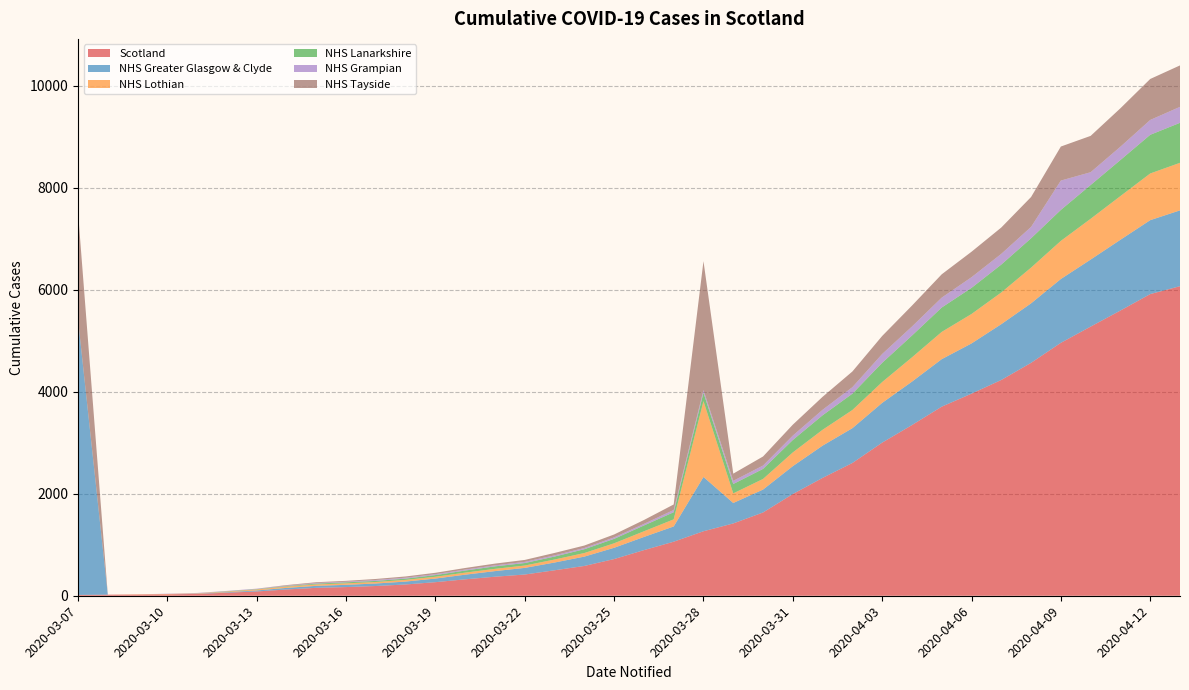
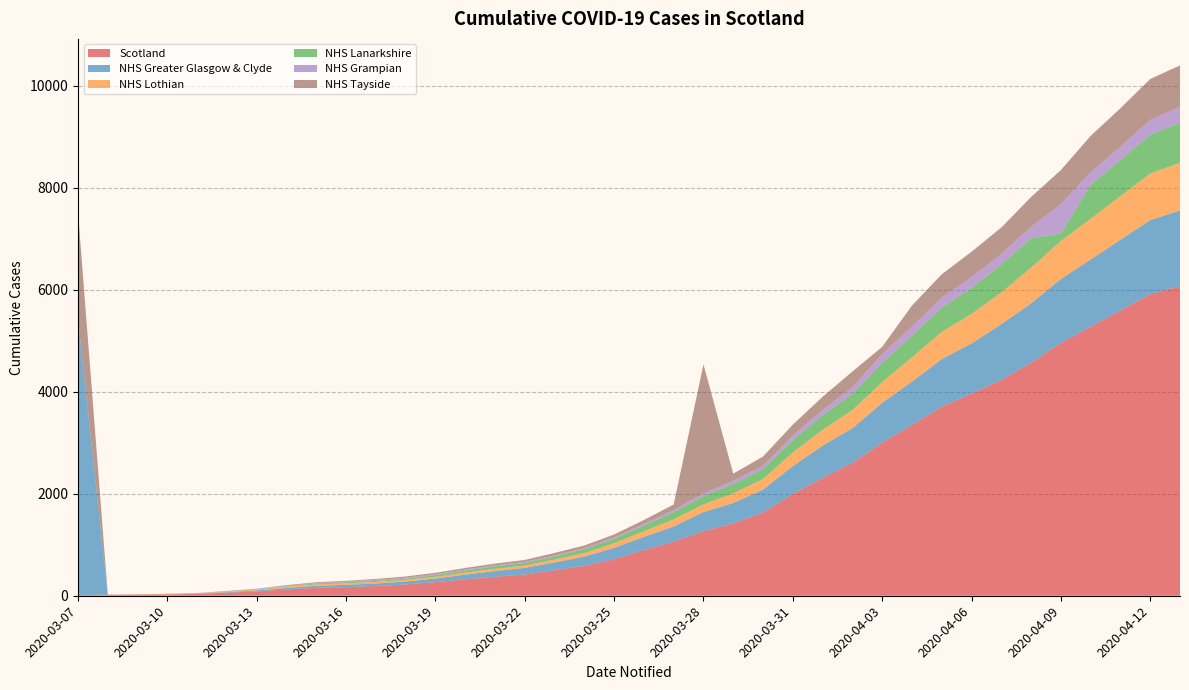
NHS Greater Glasgow & Clyde, 2020-03-28: 1100 -> 400
NHS Lothian, 2020-03-28: 1500 -> 200
NHS Tayside, 2020-04-03: 400 -> 100
NHS Lanarkshire, 2020-04-09: 600 -> 100
